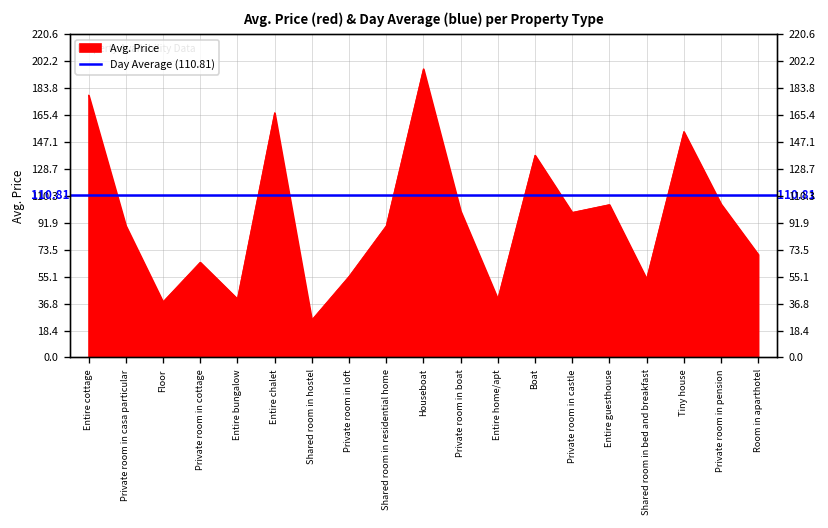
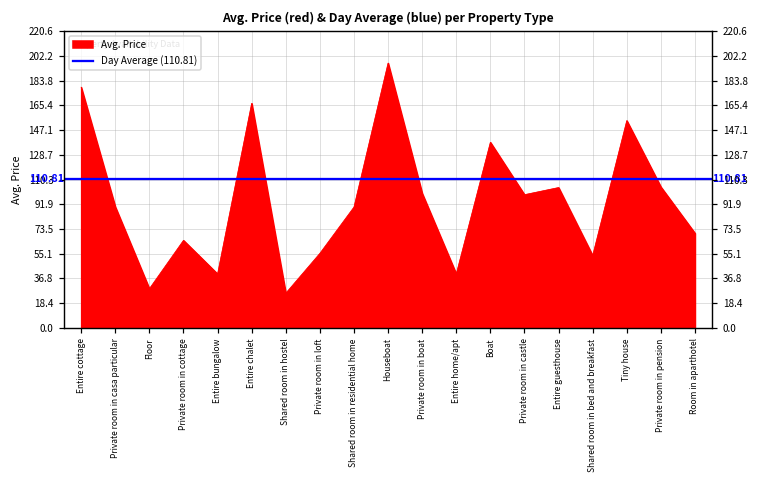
Floor: 38 -> 29
